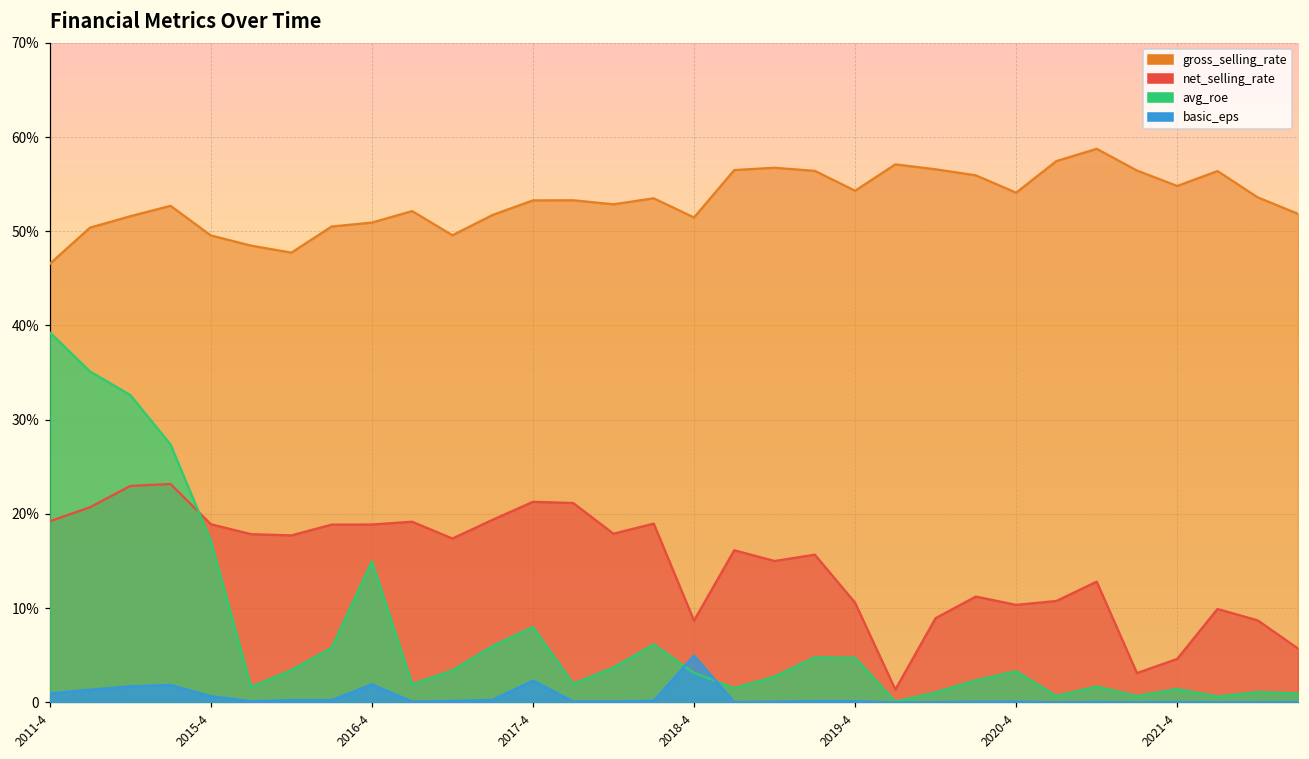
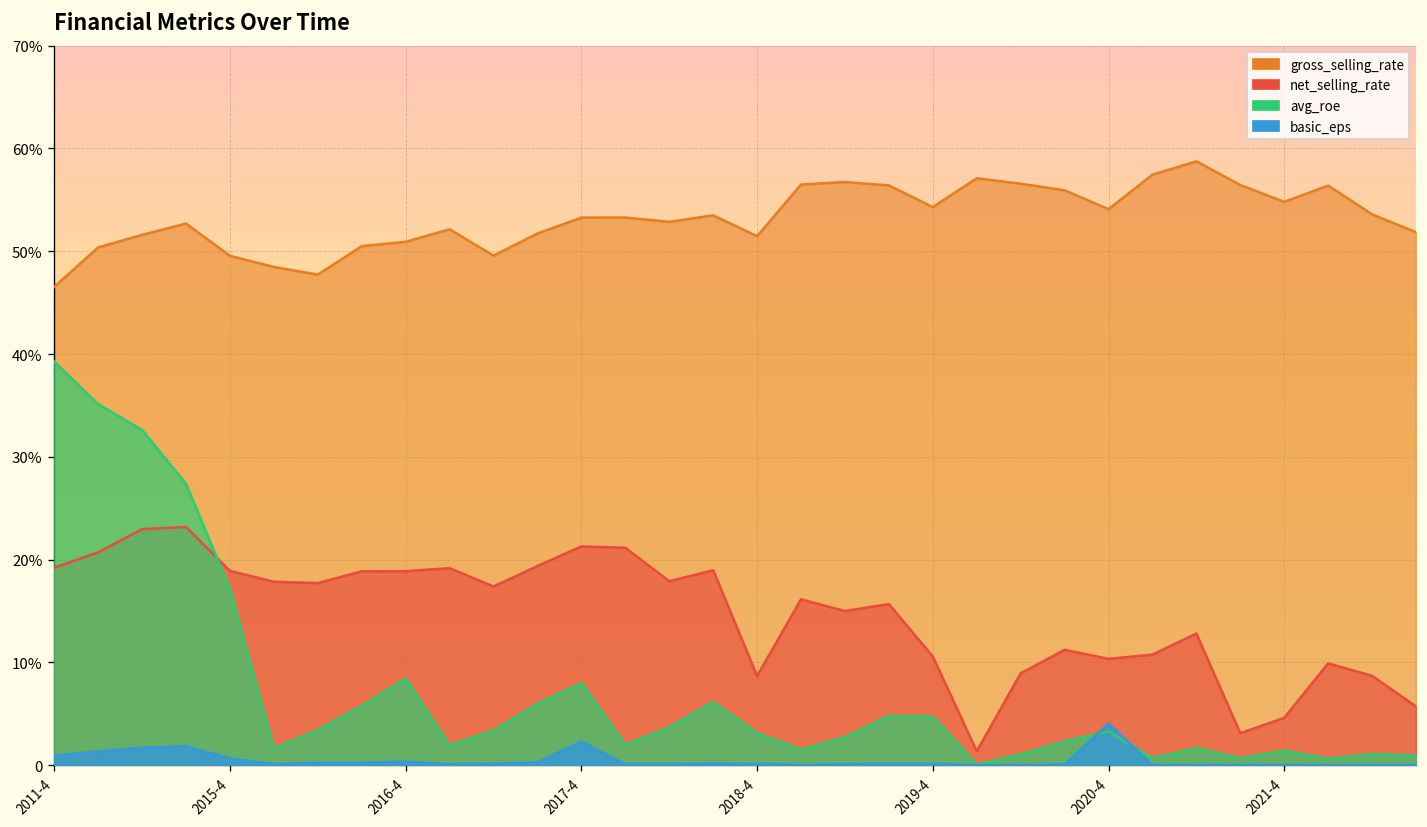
avg_roe, 2016-4: 15% -> 8%
basic_eps, 2016-4: 2% -> 0%
basic_eps, 2018-4: 5% -> 0%
basic_eps, 2020-4: 0% -> 4%
